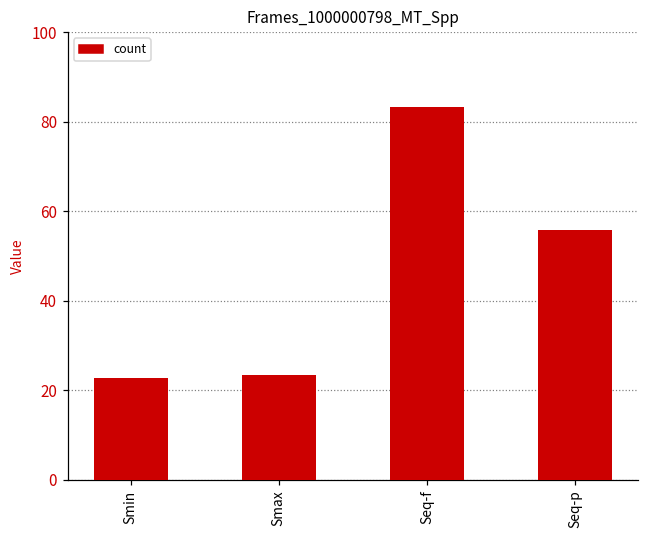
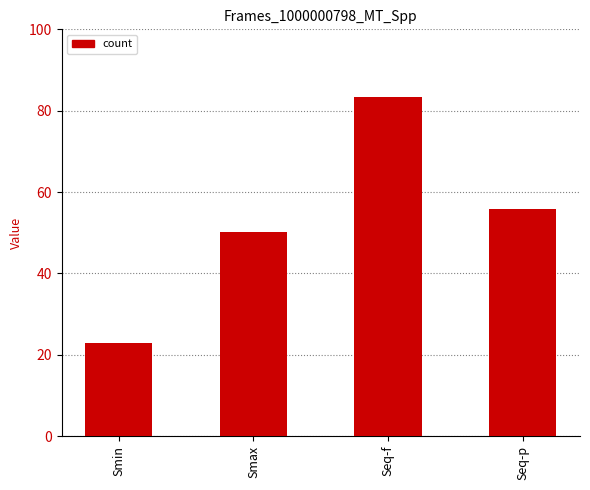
Smax: 24 -> 50
